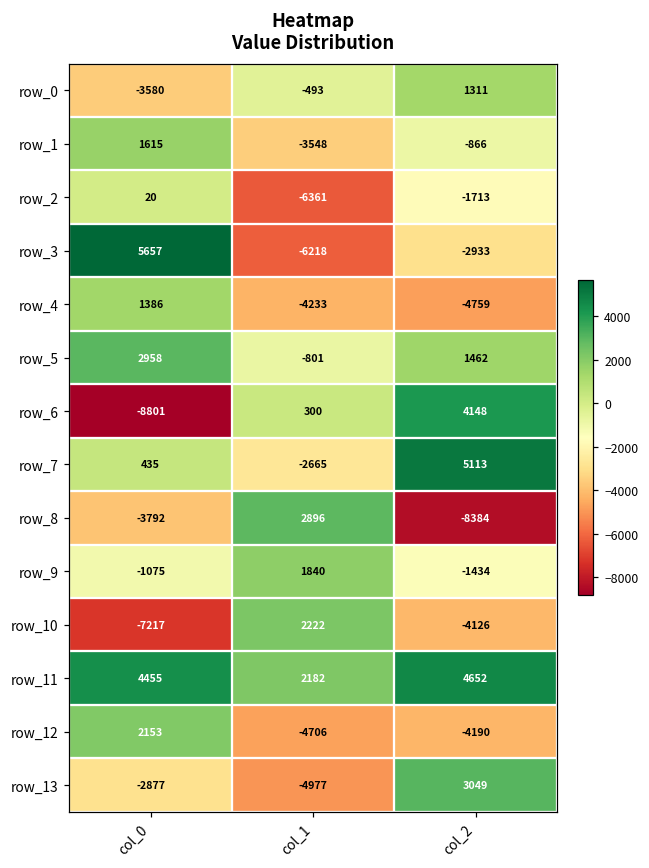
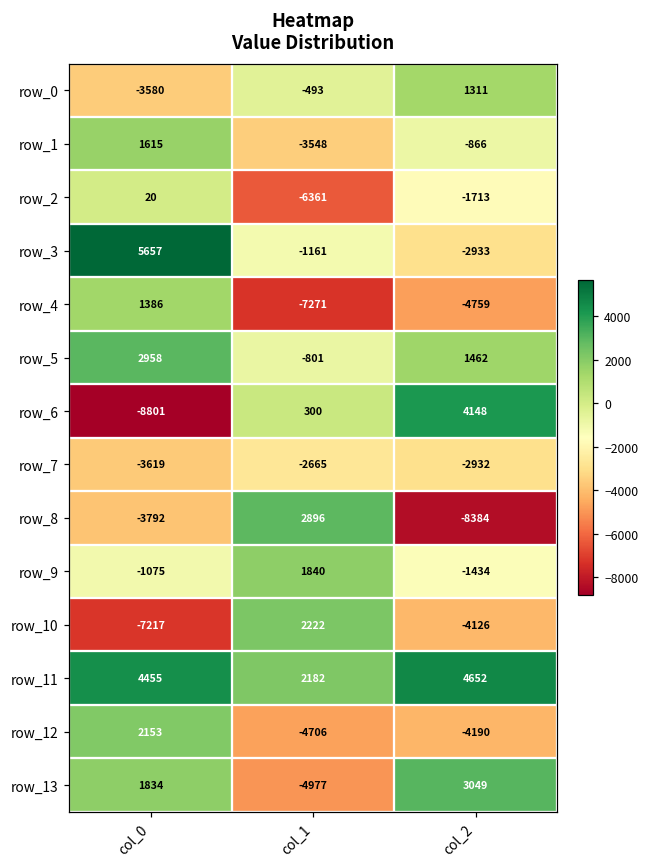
row_3, col_1: -6218 -> -1161
row_4, col_1: -4233 -> -7271
row_7, col_0: 435 -> -3619
row_7, col_2: 5113 -> -2932
row_13, col_0: -2877 -> 1834
